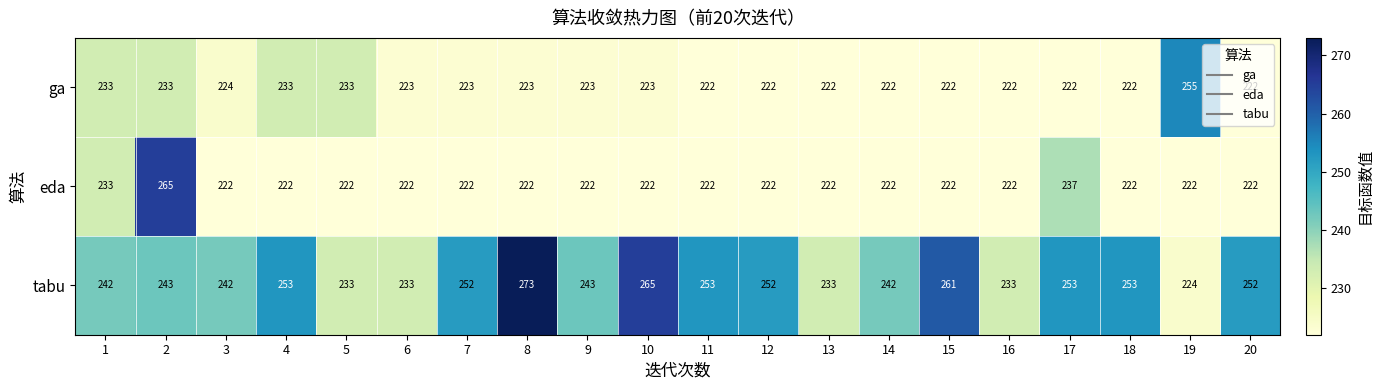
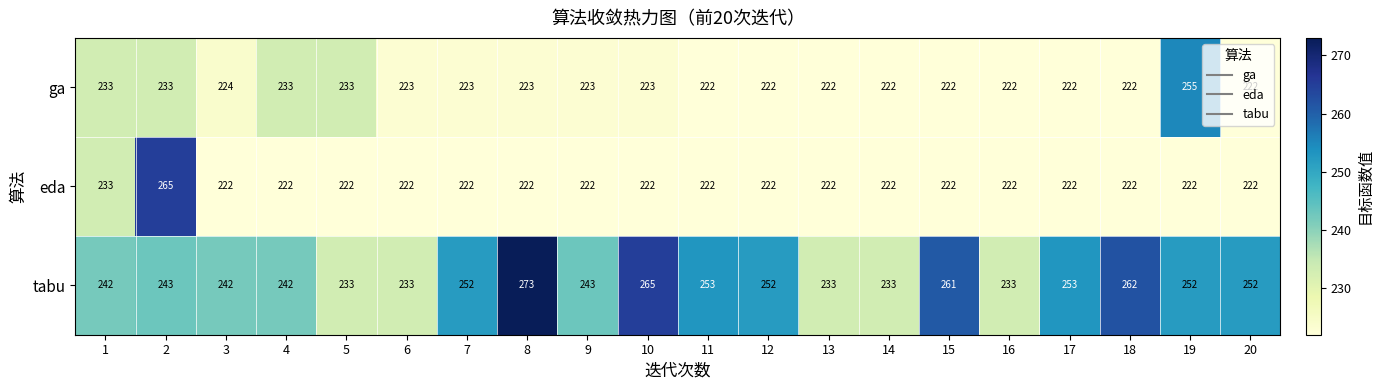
eda, 17: 237 -> 222
tabu, 4: 253 -> 242
tabu, 14: 242 -> 233
tabu, 18: 253 -> 262
tabu, 19: 224 -> 252
